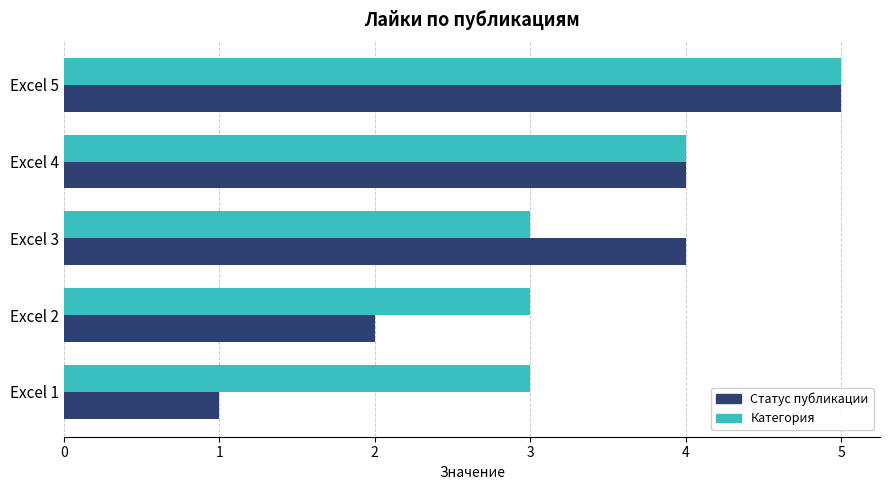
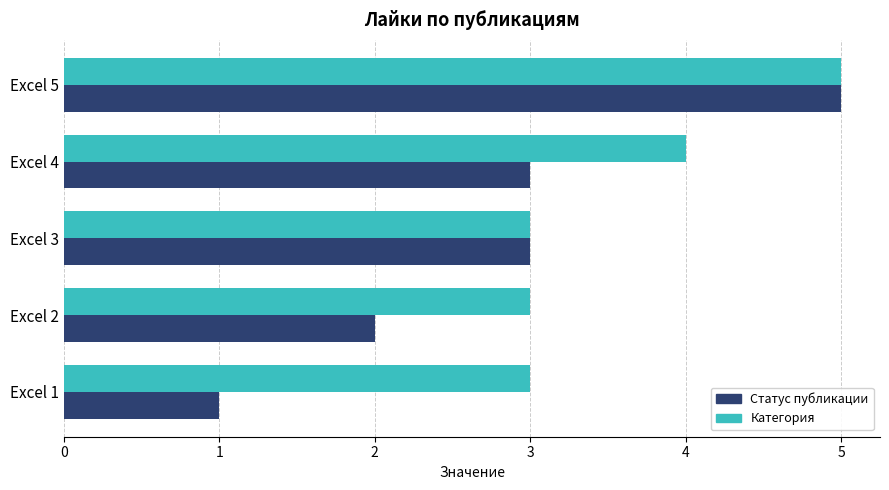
Статус публикации, Excel 4: 4 -> 3
Статус публикации, Excel 3: 4 -> 3
